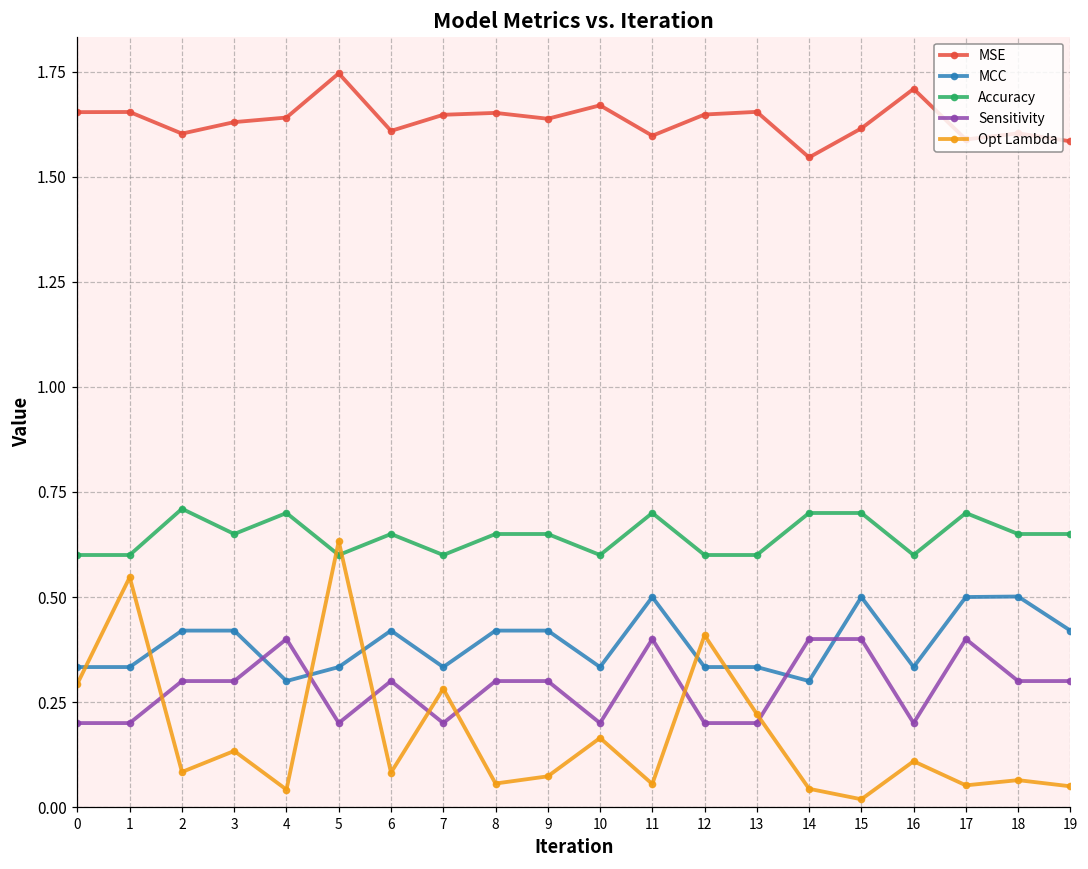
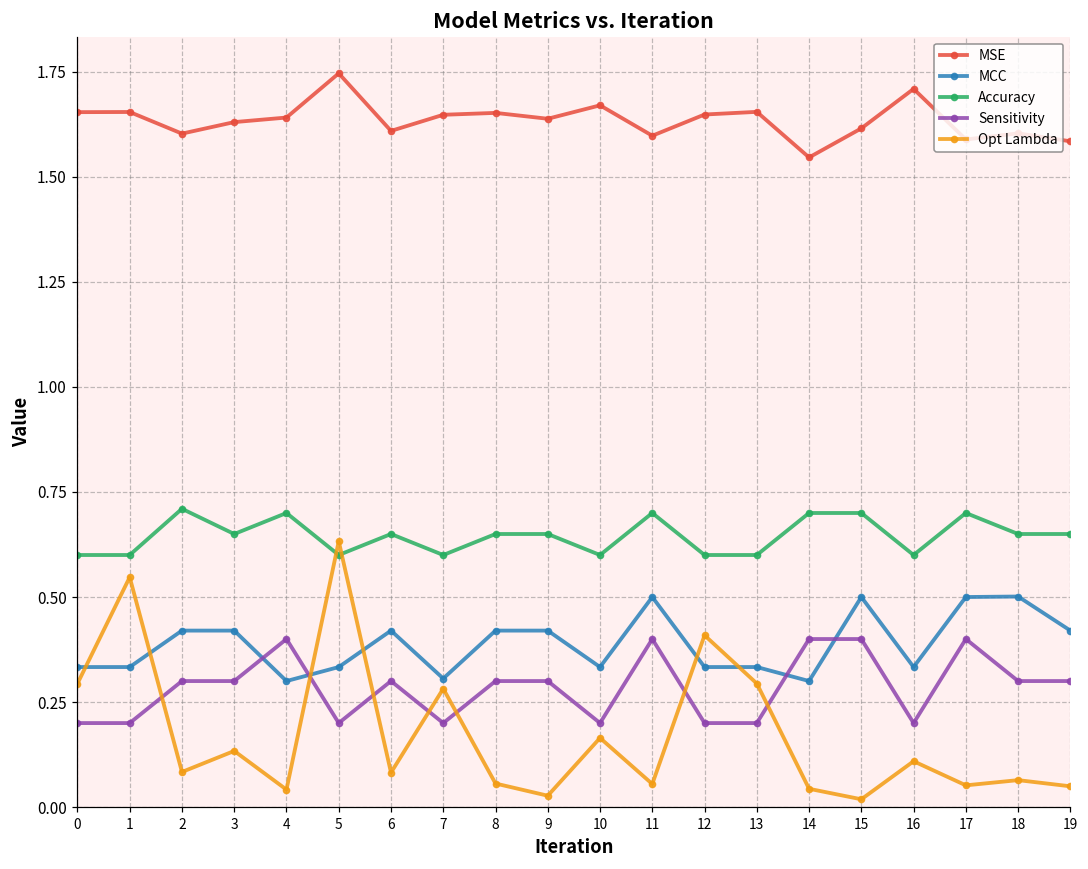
MCC, 7: 0.33 -> 0.31
Opt Lambda, 9: 0.07 -> 0.03
Opt Lambda, 13: 0.22 -> 0.29
